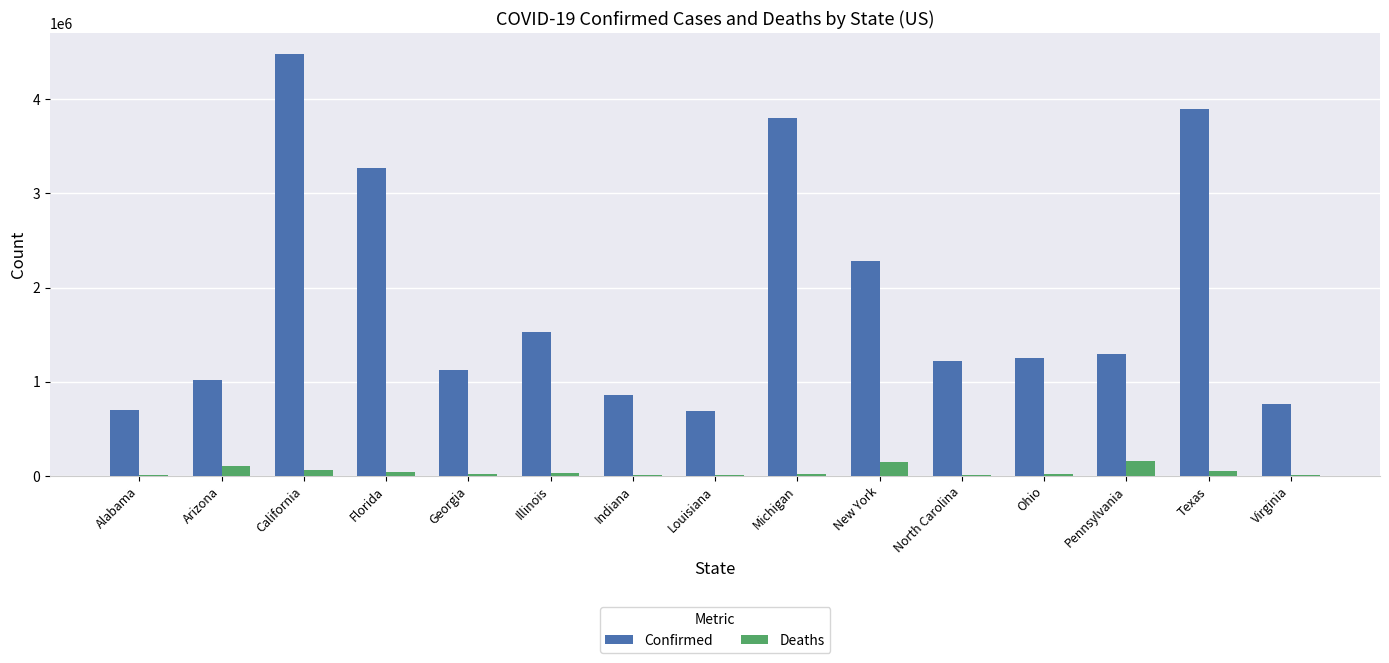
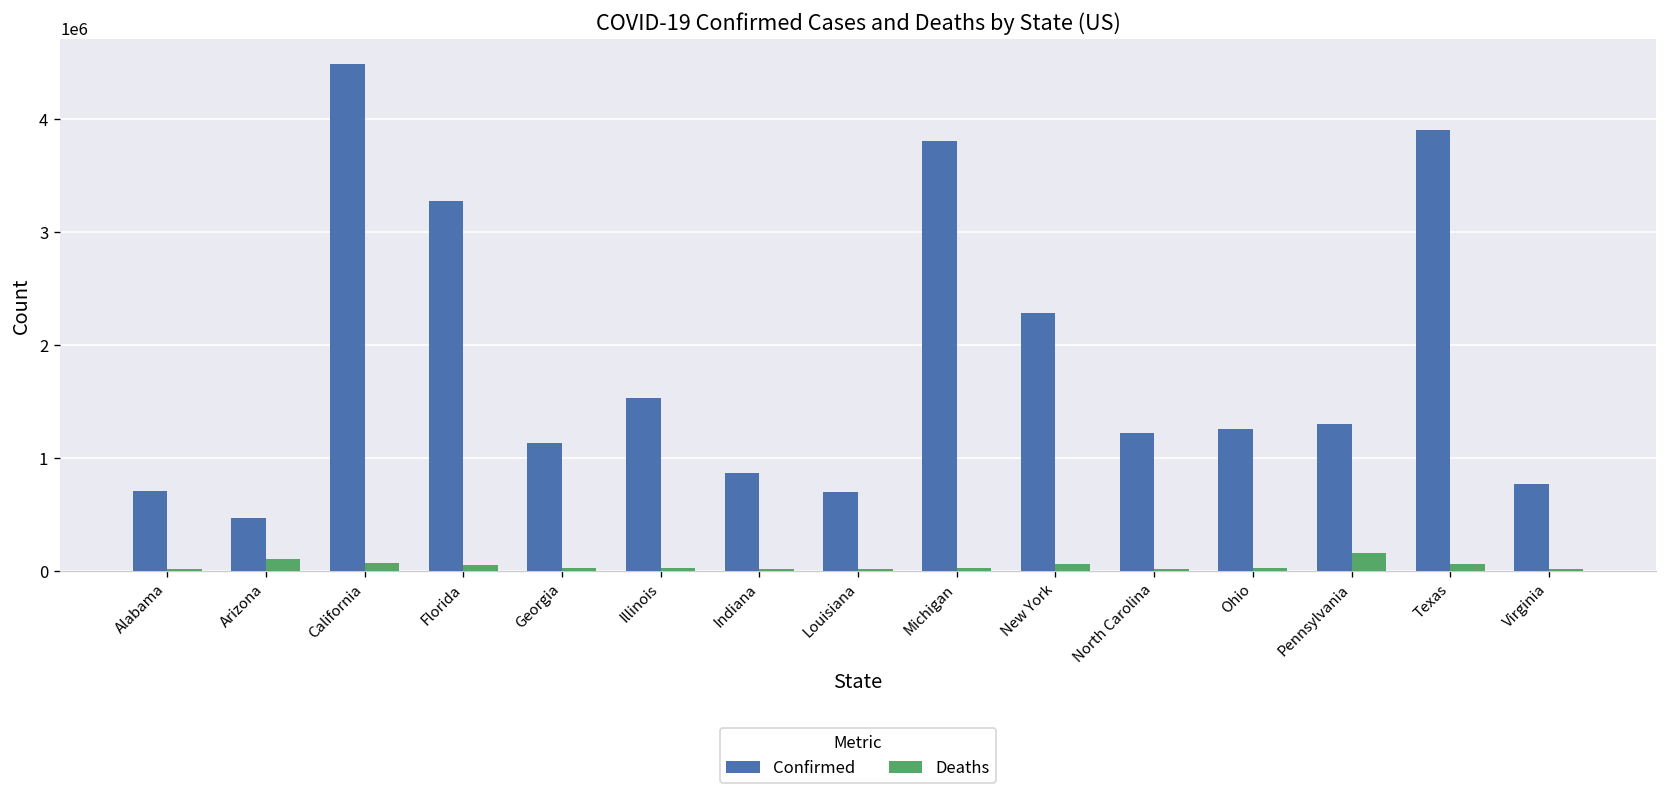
Confirmed, Arizona: 1000000 -> 500000
Deaths, New York: 150000 -> 50000
